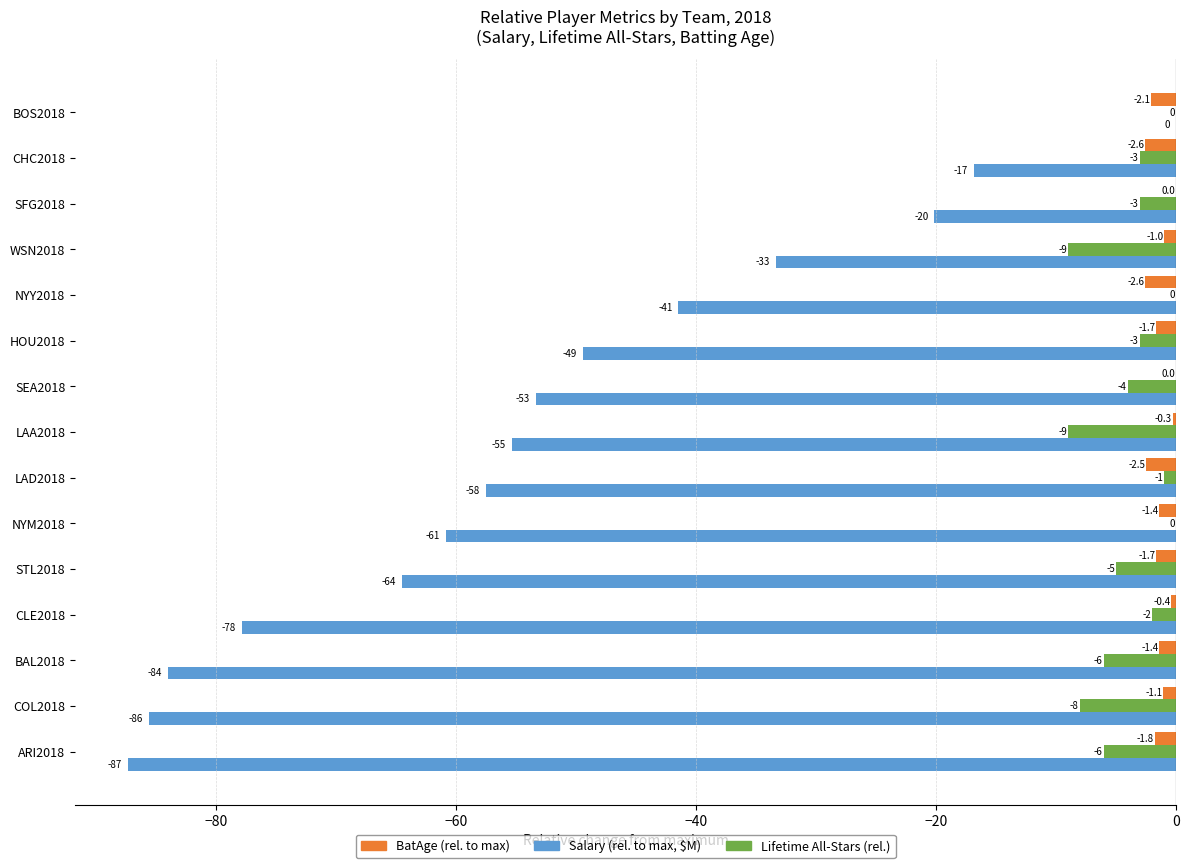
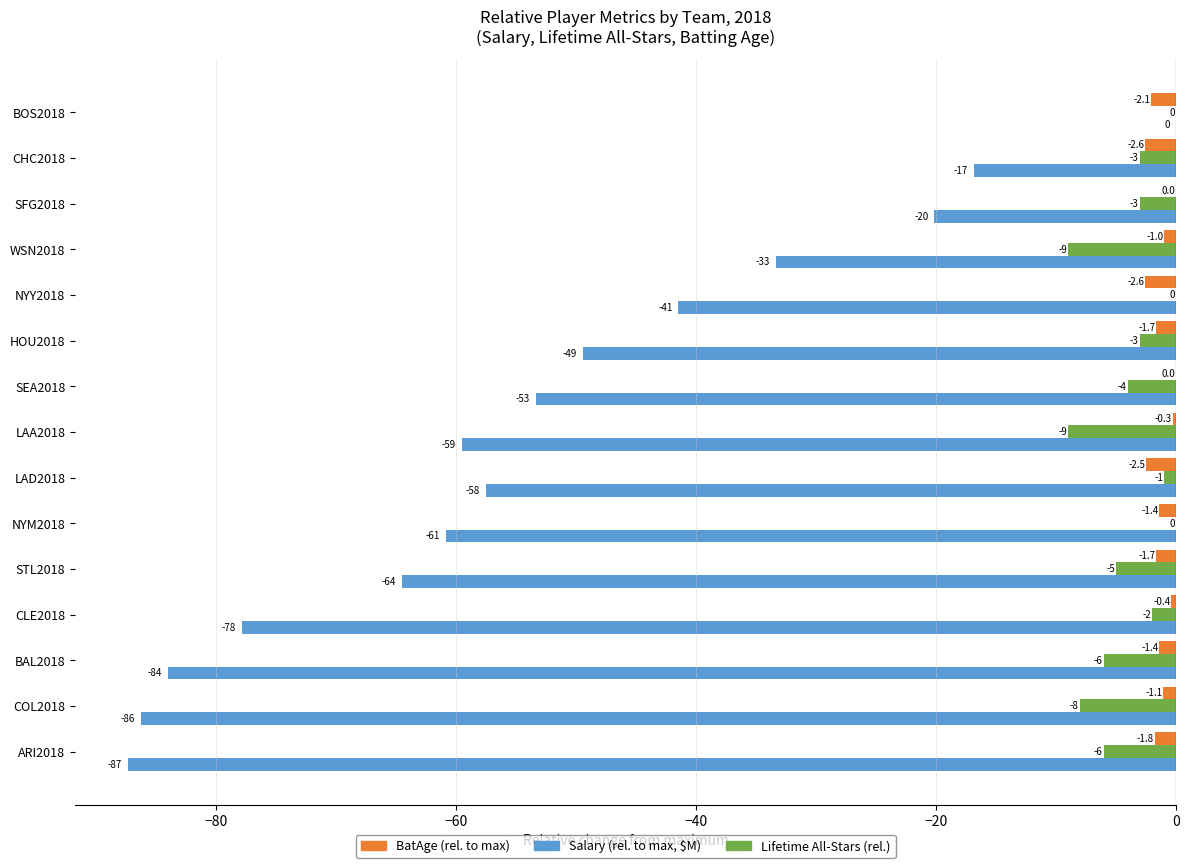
Salary (rel. to max, $M), LAA2018: -55 -> -59
Salary (rel. to max, $M), COL2018: -85.5 -> -86.2
